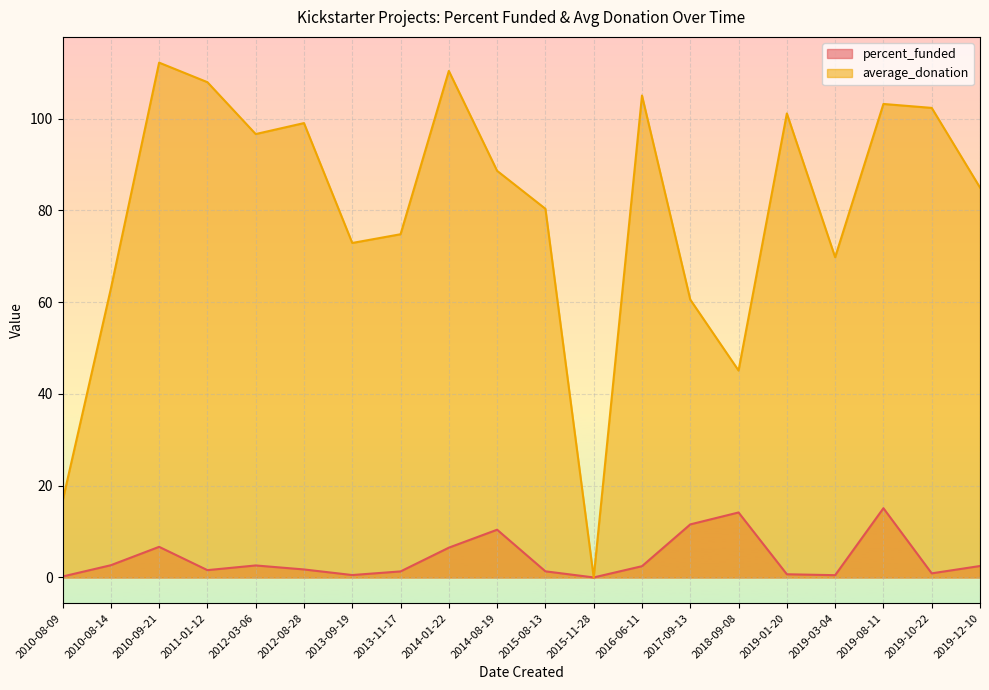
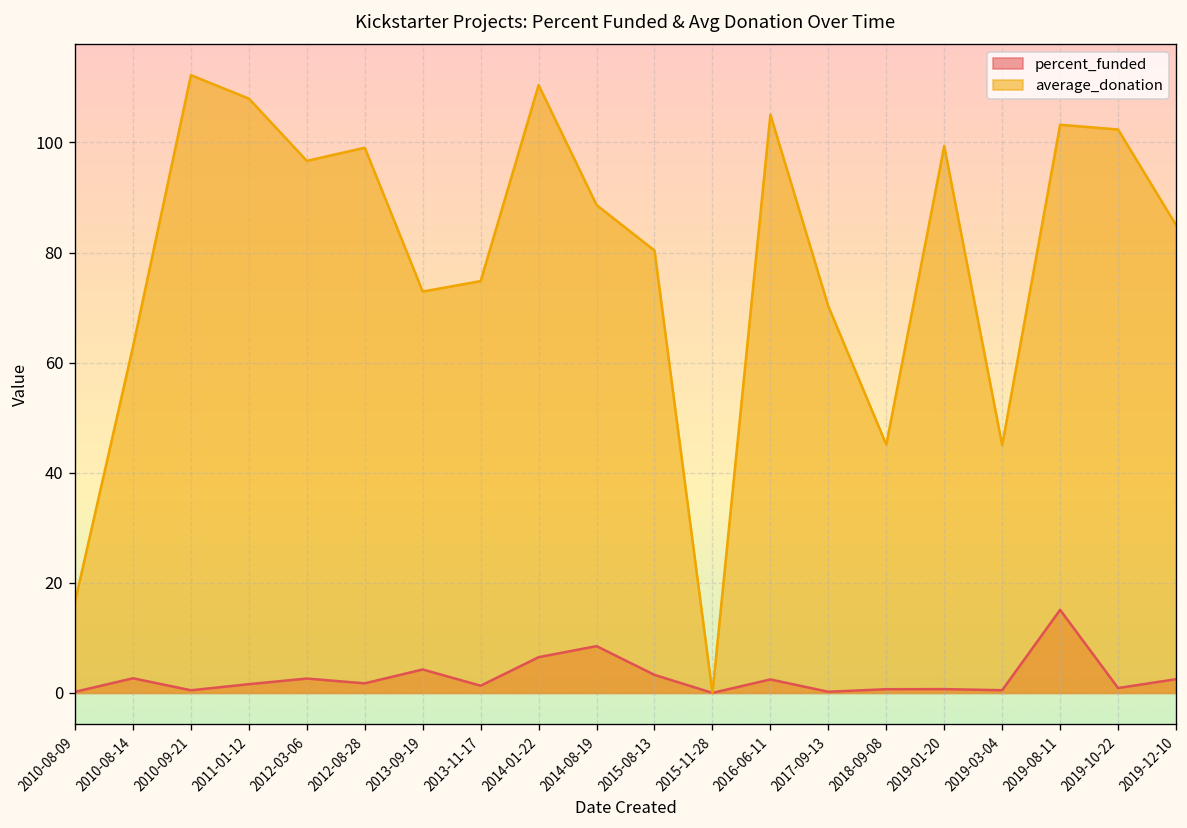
percent_funded, 2010-09-21: 7 -> 0
percent_funded, 2013-09-19: 1 -> 4
percent_funded, 2014-08-19: 10 -> 9
percent_funded, 2015-08-13: 1 -> 3
percent_funded, 2017-09-13: 12 -> 0
average_donation, 2017-09-13: 61 -> 70
percent_funded, 2018-09-08: 14 -> 1
average_donation, 2019-01-20: 101 -> 99
average_donation, 2019-03-04: 70 -> 45
